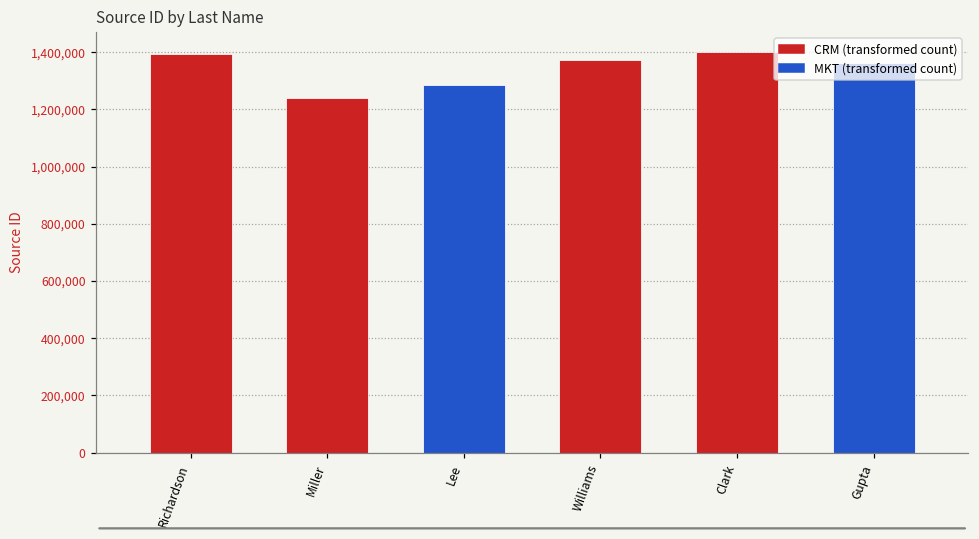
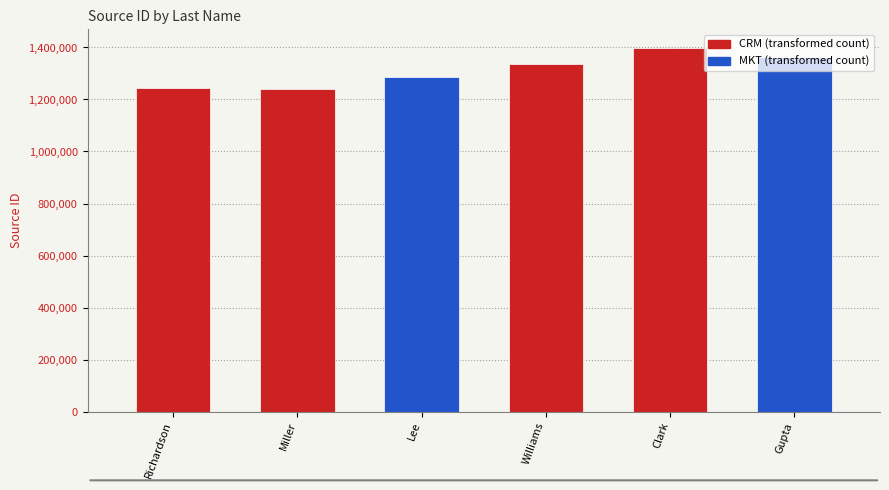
Richardson: 1,390,000 -> 1,240,000
Williams: 1,370,000 -> 1,340,000
